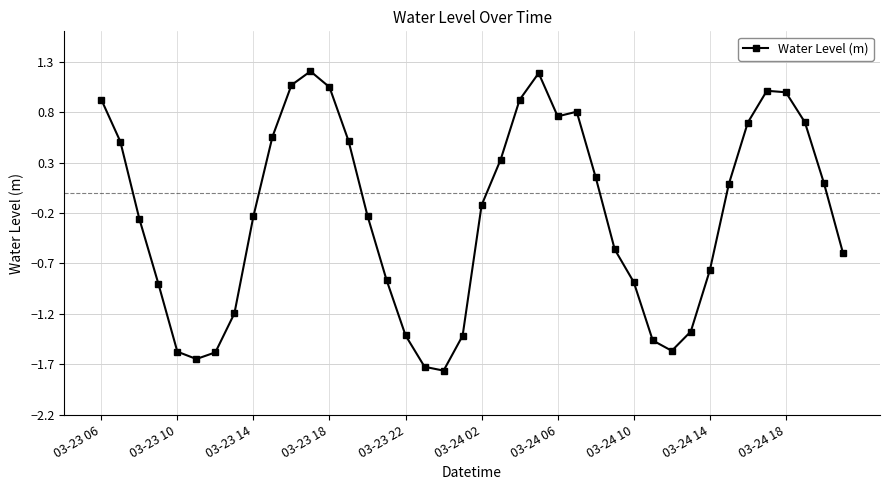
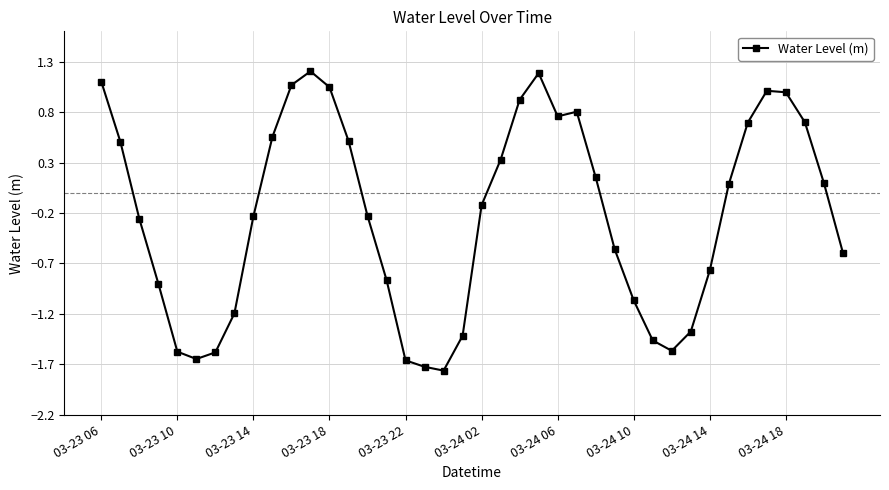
03-23 06: 0.92 -> 1.10
03-23 22: -1.41 -> -1.66
03-24 10: -0.88 -> -1.07
